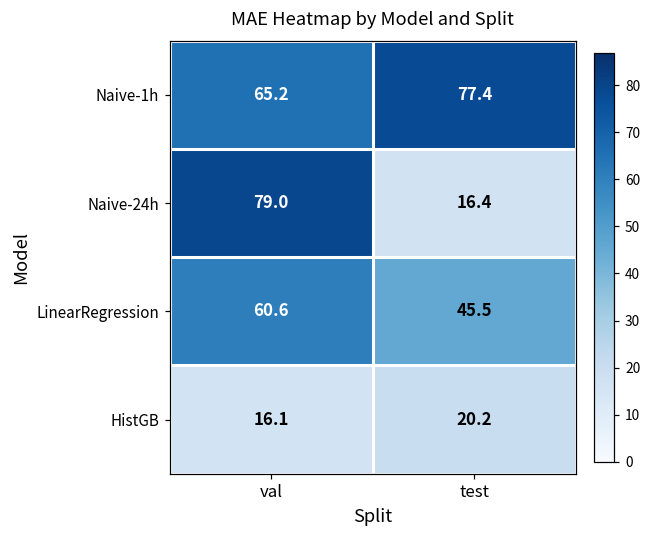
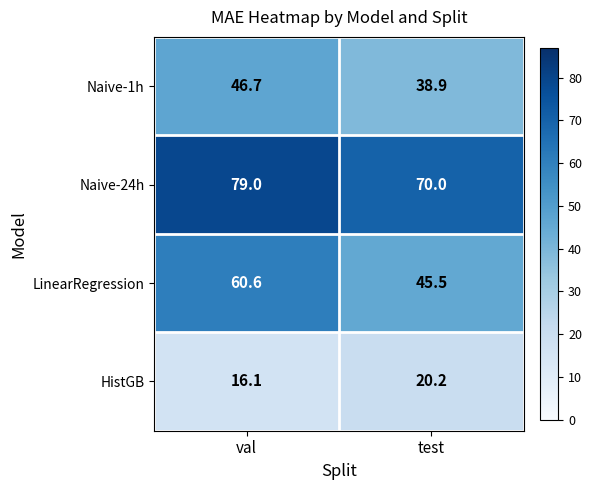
Naive-1h, val: 65.2 -> 46.7
Naive-1h, test: 77.4 -> 38.9
Naive-24h, test: 16.4 -> 70.0
